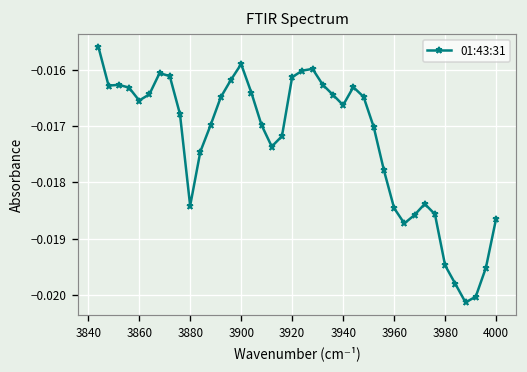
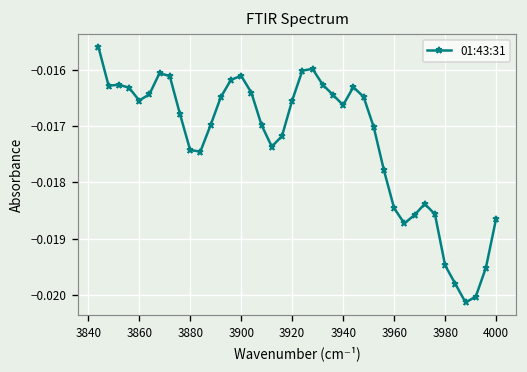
3880: -0.0184 -> -0.0174
3900: -0.0159 -> -0.0161
3920: -0.0161 -> -0.0165
